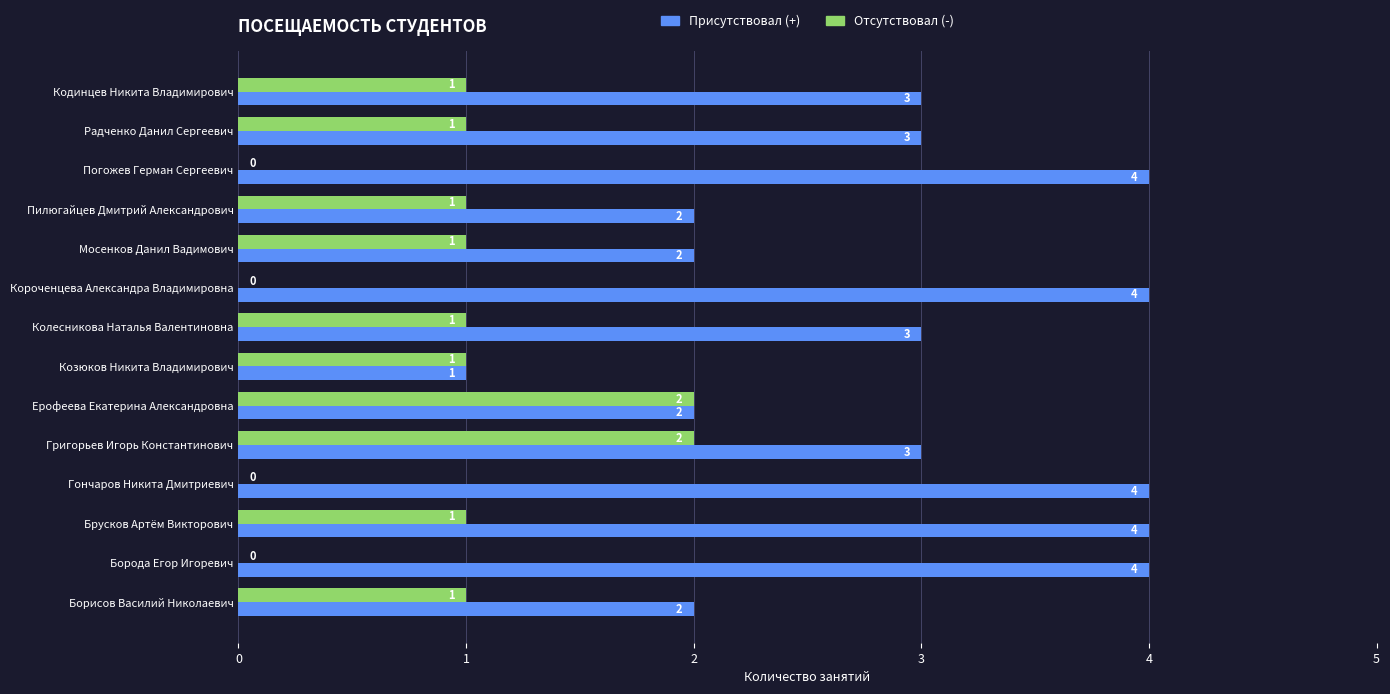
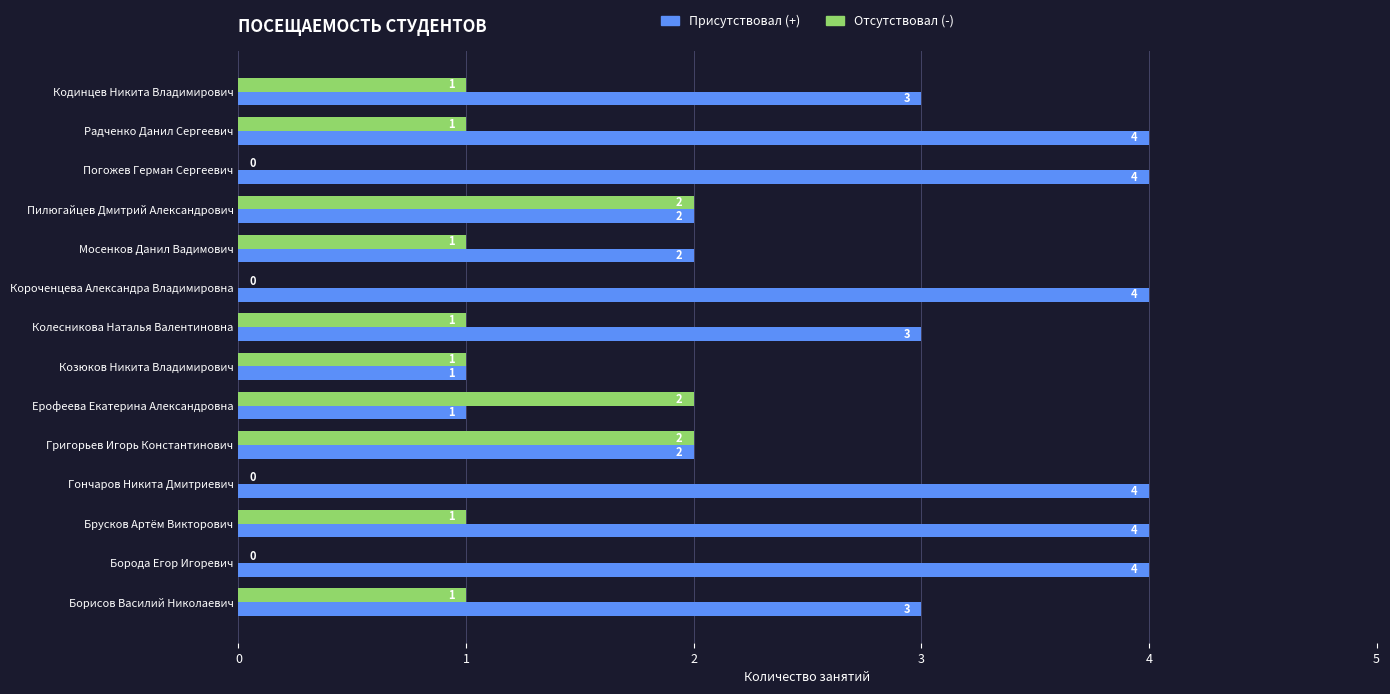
Присутствовал (+), Радченко Данил Сергеевич: 3 -> 4
Отсутствовал (-), Пилюгайцев Дмитрий Александрович: 1 -> 2
Присутствовал (+), Ерофеева Екатерина Александровна: 2 -> 1
Присутствовал (+), Григорьев Игорь Константинович: 3 -> 2
Присутствовал (+), Борисов Василий Николаевич: 2 -> 3
